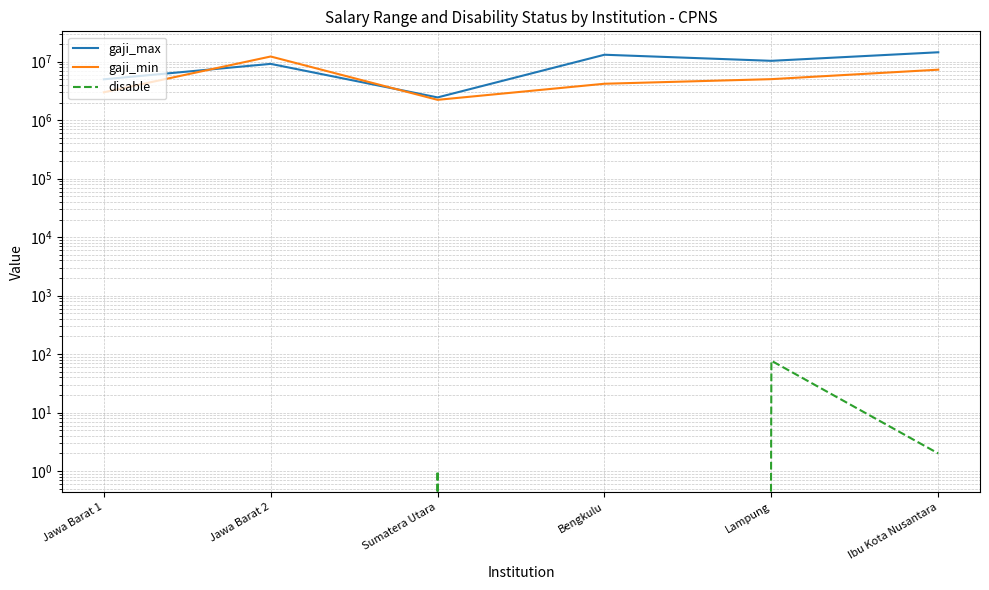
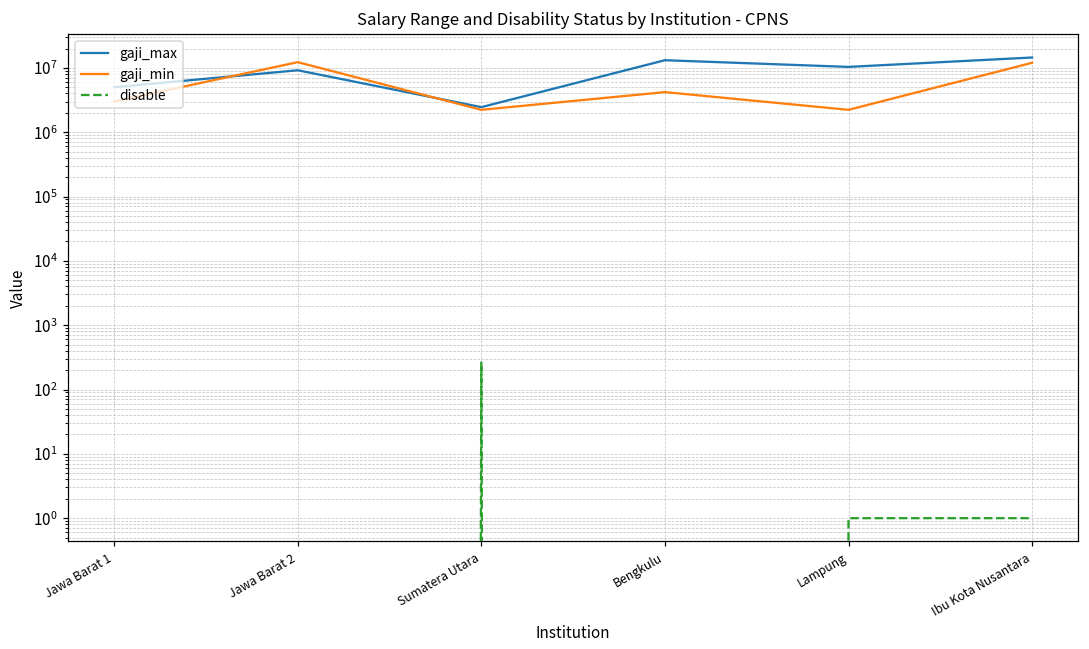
disable, Sumatera Utara: 1 -> 300
gaji_min, Lampung: 5000000 -> 2200000
disable, Lampung: 80 -> 1
gaji_min, Ibu Kota Nusantara: 7000000 -> 12000000
disable, Ibu Kota Nusantara: 2 -> 1
